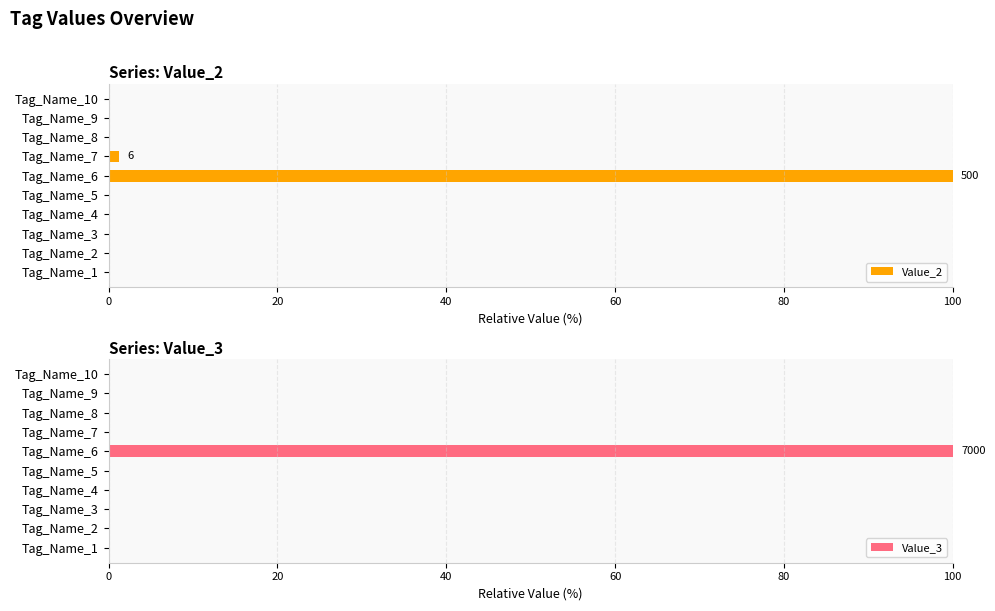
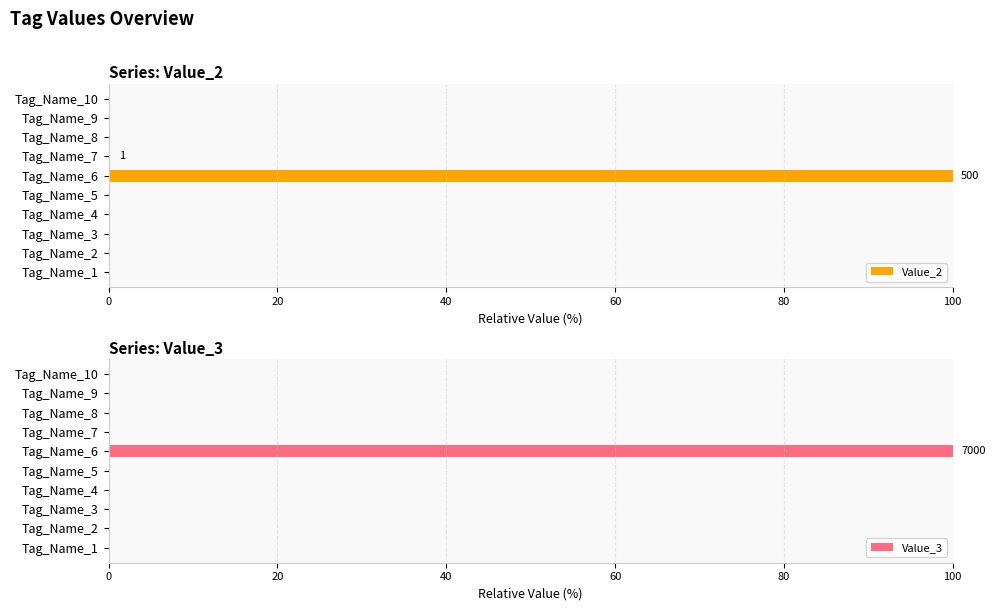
Series: Value_2, Tag_Name_7: 6 -> 1
